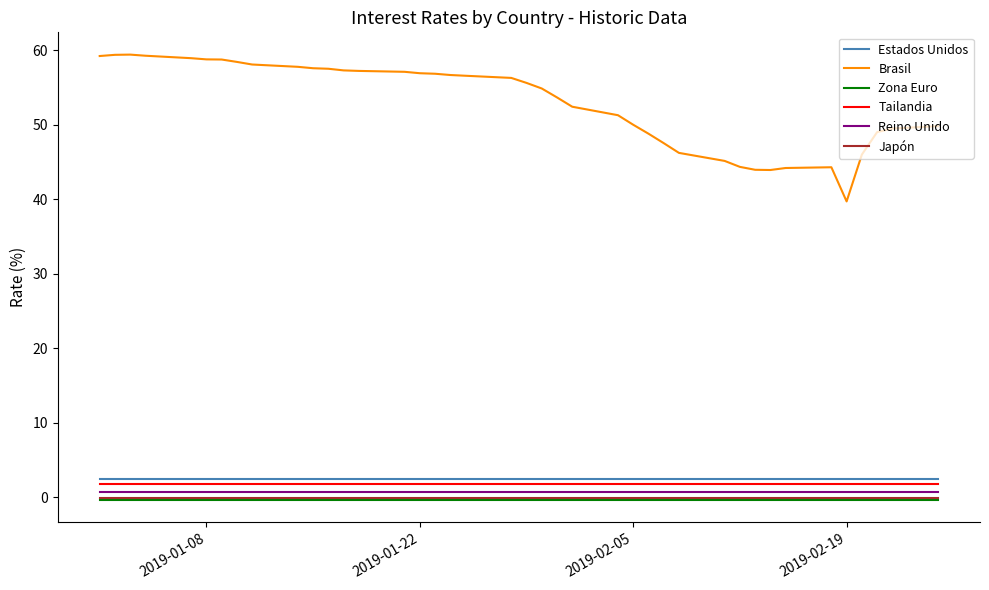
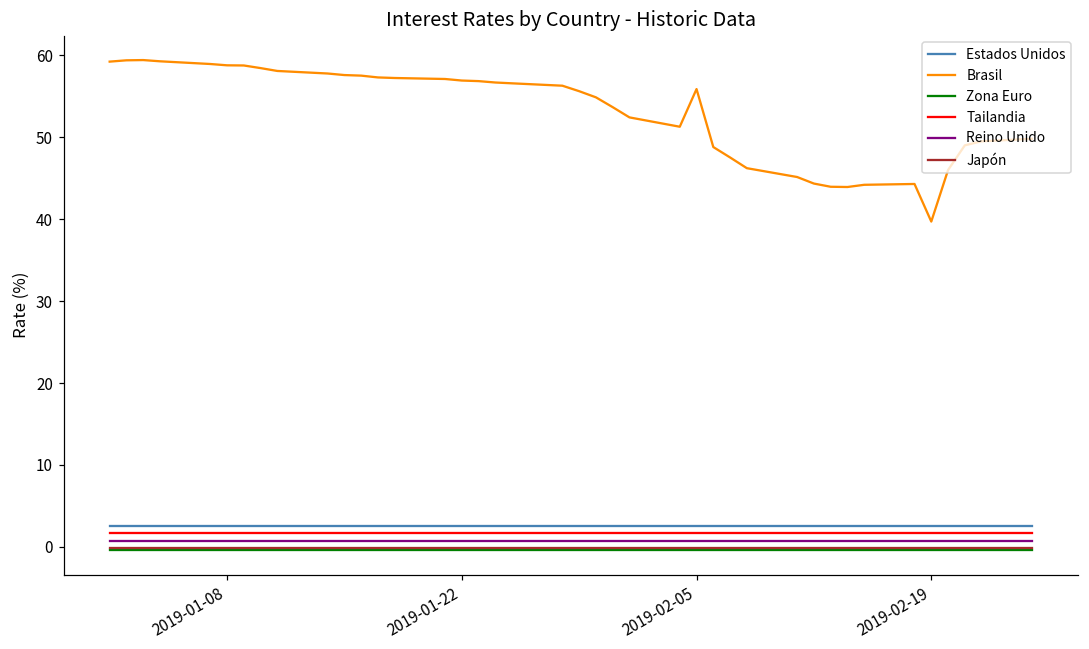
Brasil, 2019-02-05: 50 -> 56
